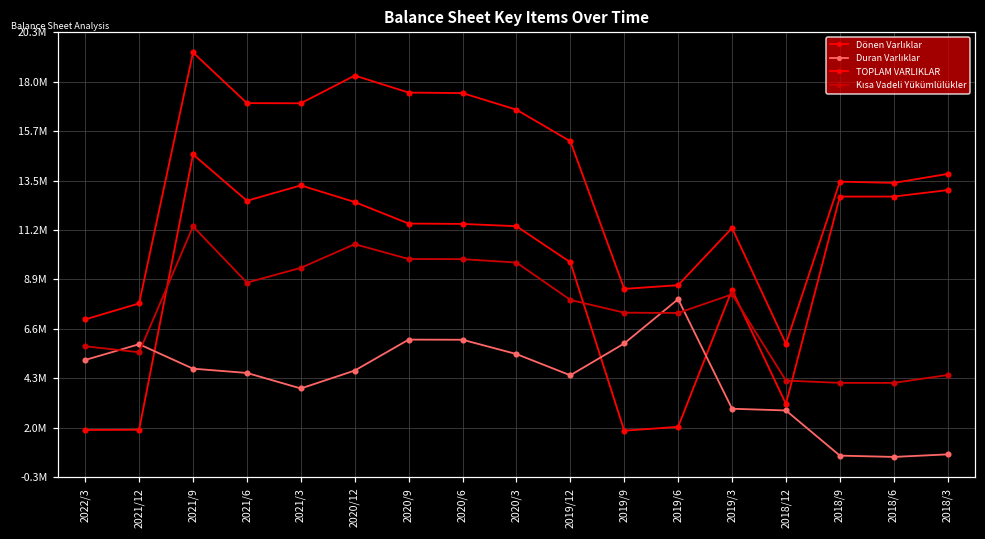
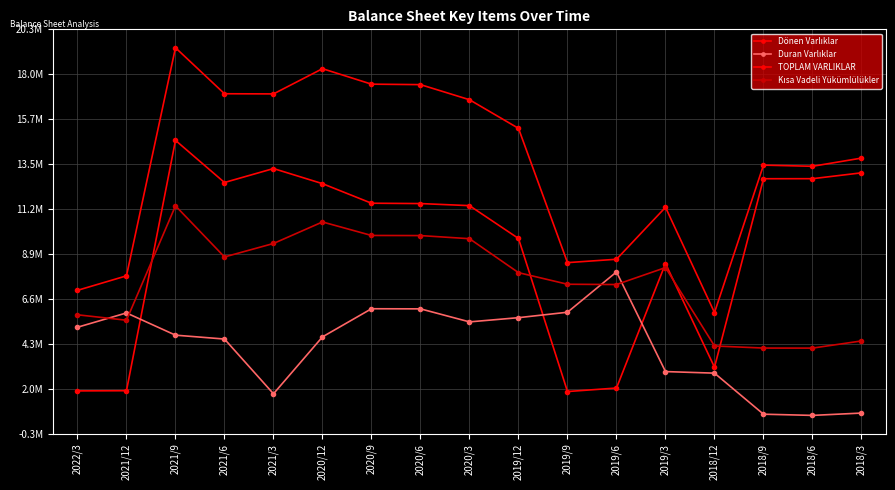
Duran Varlıklar, 2021/3: 3800000 -> 1700000
Duran Varlıklar, 2019/12: 4400000 -> 5600000
